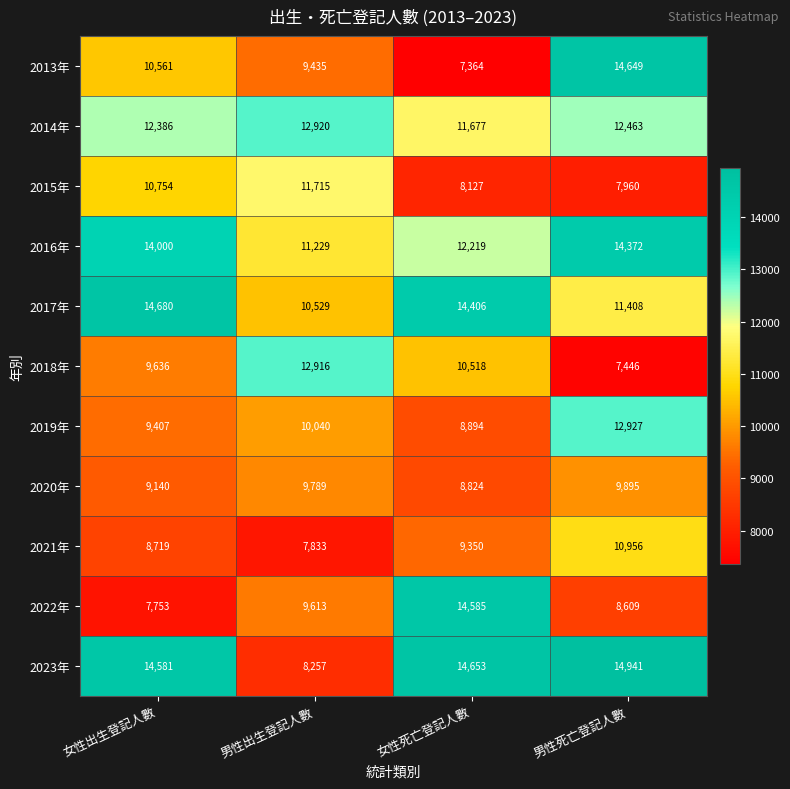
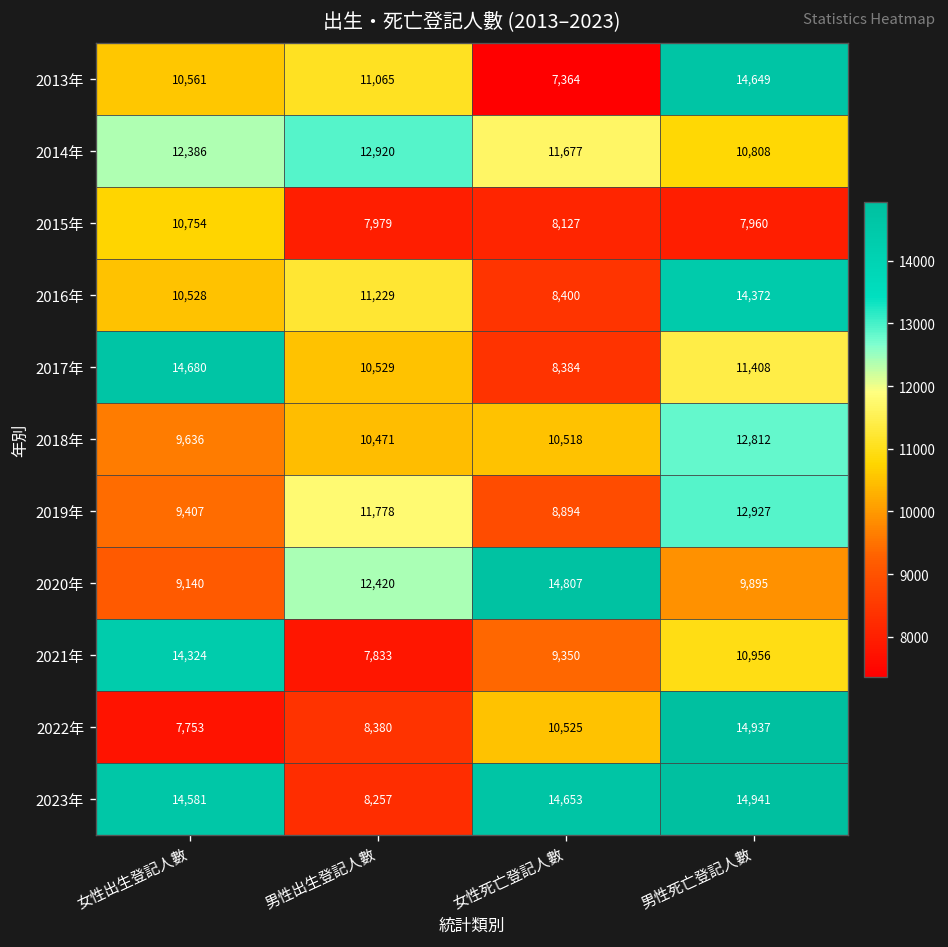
2013年, 男性出生登記人數: 9,435 -> 11,065
2014年, 男性死亡登記人數: 12,463 -> 10,808
2015年, 男性出生登記人數: 11,715 -> 7,979
2016年, 女性出生登記人數: 14,000 -> 10,528
2016年, 女性死亡登記人數: 12,219 -> 8,400
2017年, 女性死亡登記人數: 14,406 -> 8,384
2018年, 男性出生登記人數: 12,916 -> 10,471
2018年, 男性死亡登記人數: 7,446 -> 12,812
2019年, 男性出生登記人數: 10,040 -> 11,778
2020年, 男性出生登記人數: 9,789 -> 12,420
2020年, 女性死亡登記人數: 8,824 -> 14,807
2021年, 女性出生登記人數: 8,719 -> 14,324
2022年, 男性出生登記人數: 9,613 -> 8,380
2022年, 女性死亡登記人數: 14,585 -> 10,525
2022年, 男性死亡登記人數: 8,609 -> 14,937
